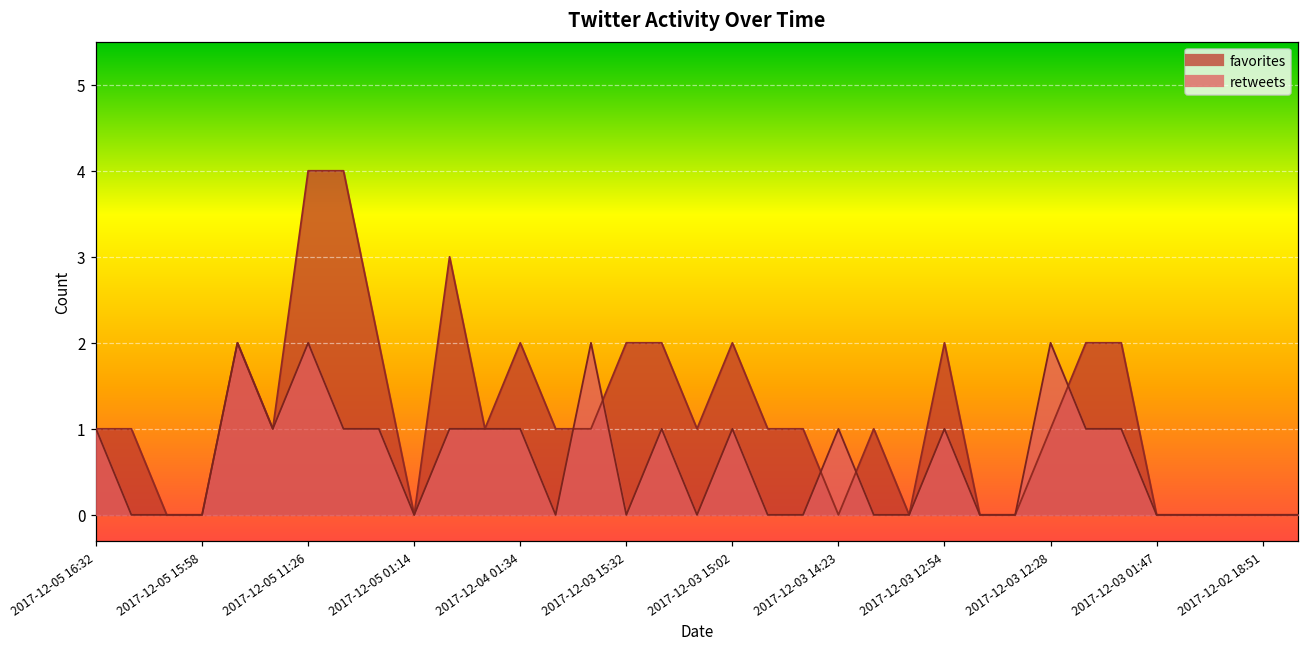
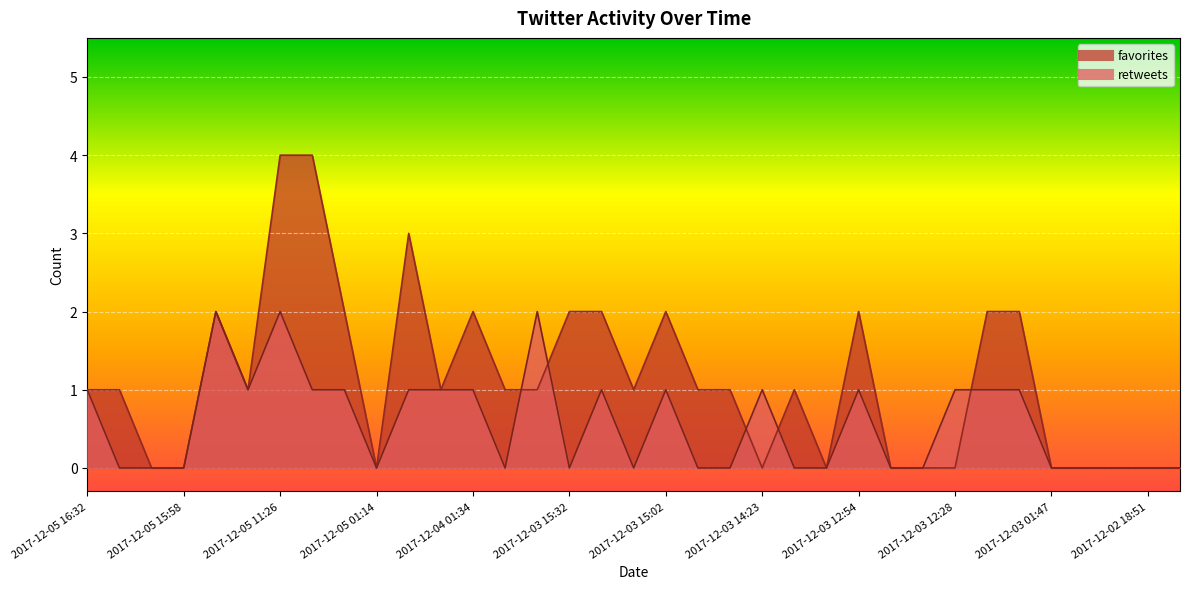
favorites, 2017-12-03 12:28: 1 -> 0
retweets, 2017-12-03 12:28: 2 -> 1
